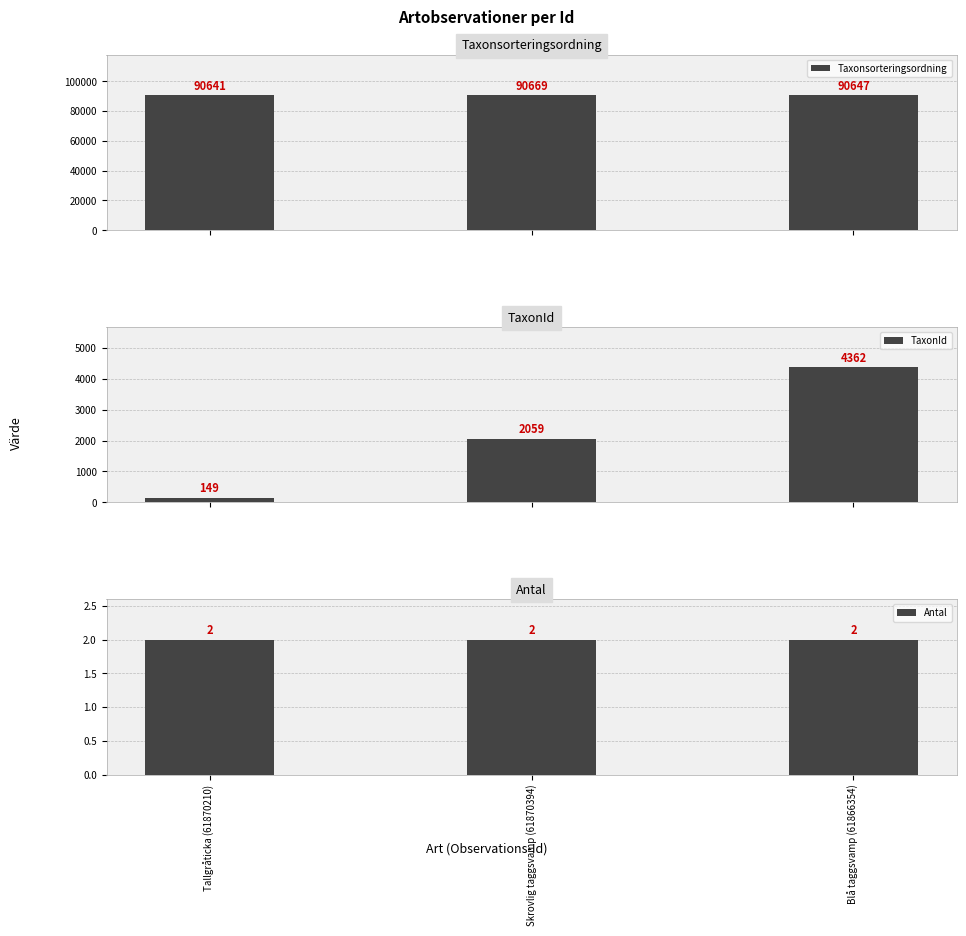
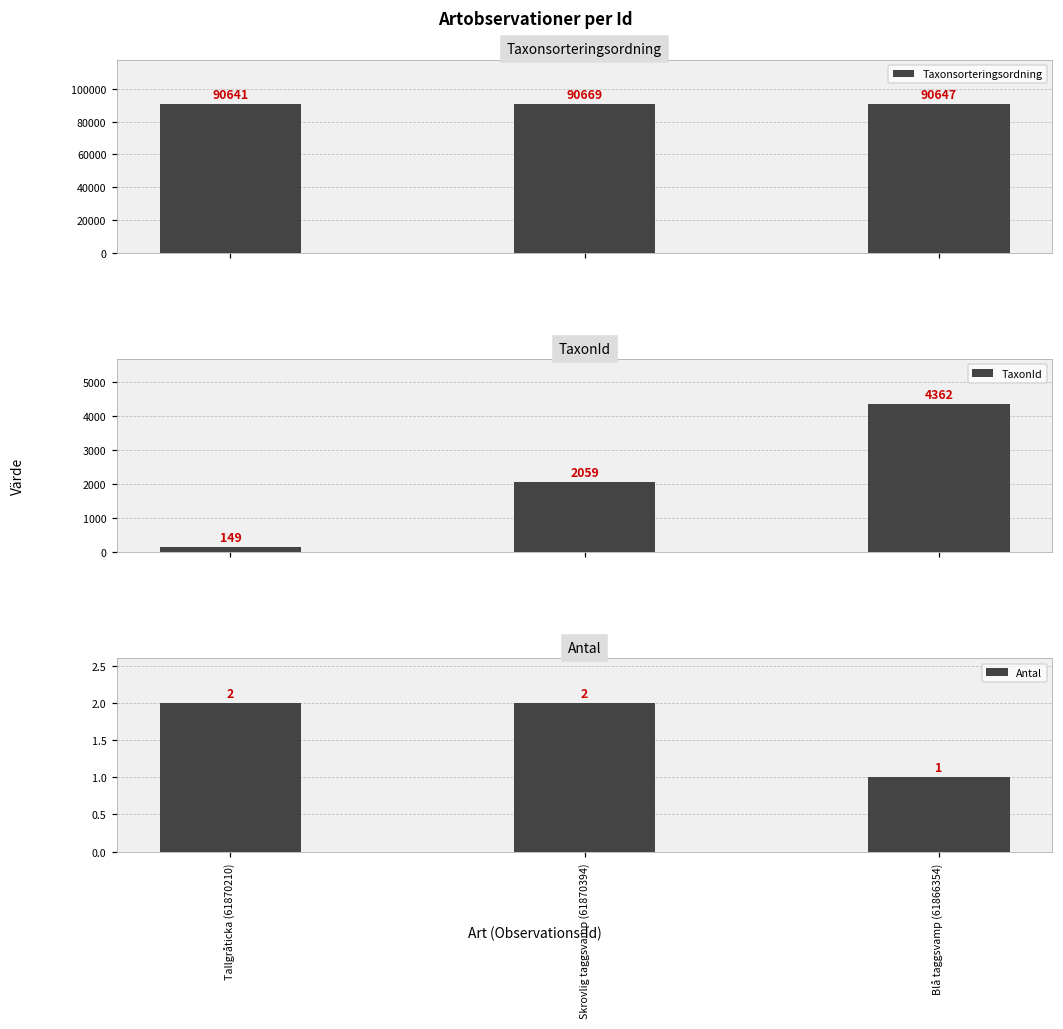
Antal, Blå taggsvamp (61866354): 2 -> 1
